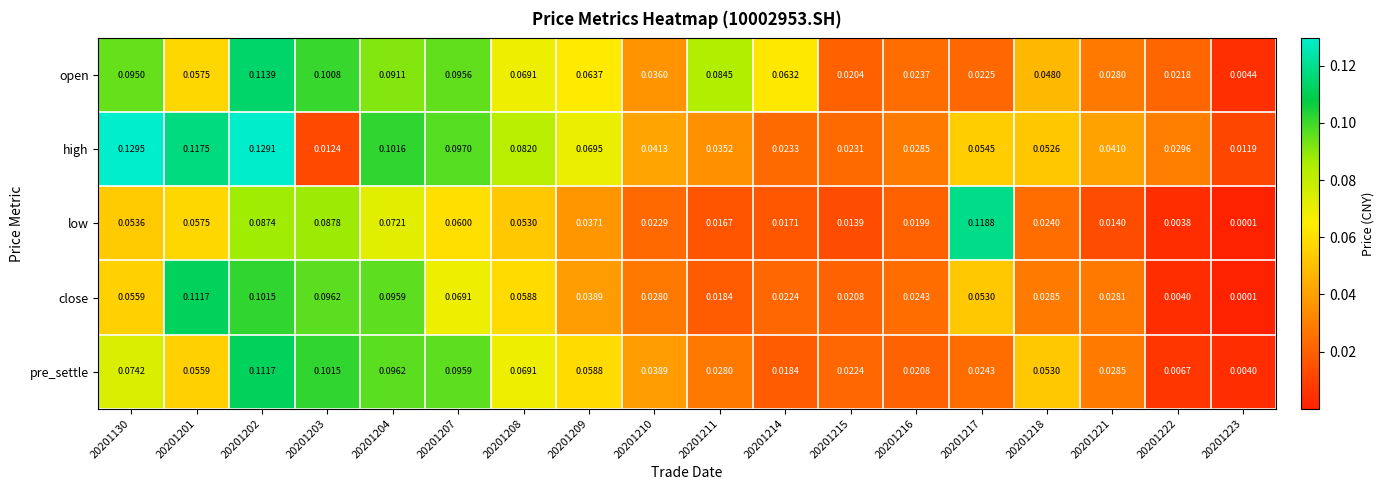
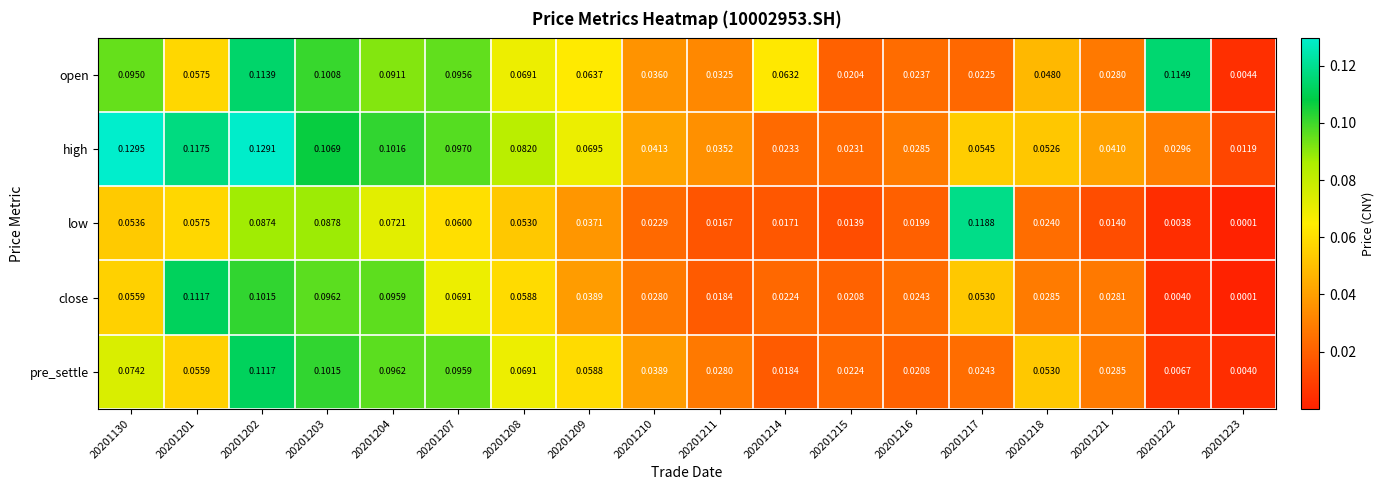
open, 20201211: 0.0845 -> 0.0325
open, 20201222: 0.0218 -> 0.1149
high, 20201203: 0.0124 -> 0.1069
